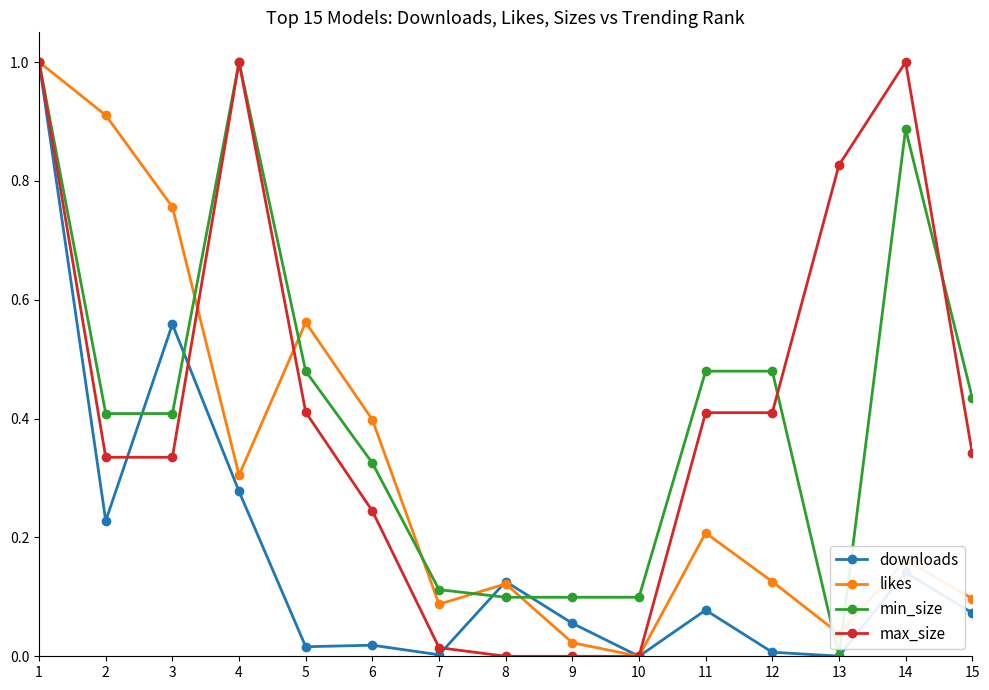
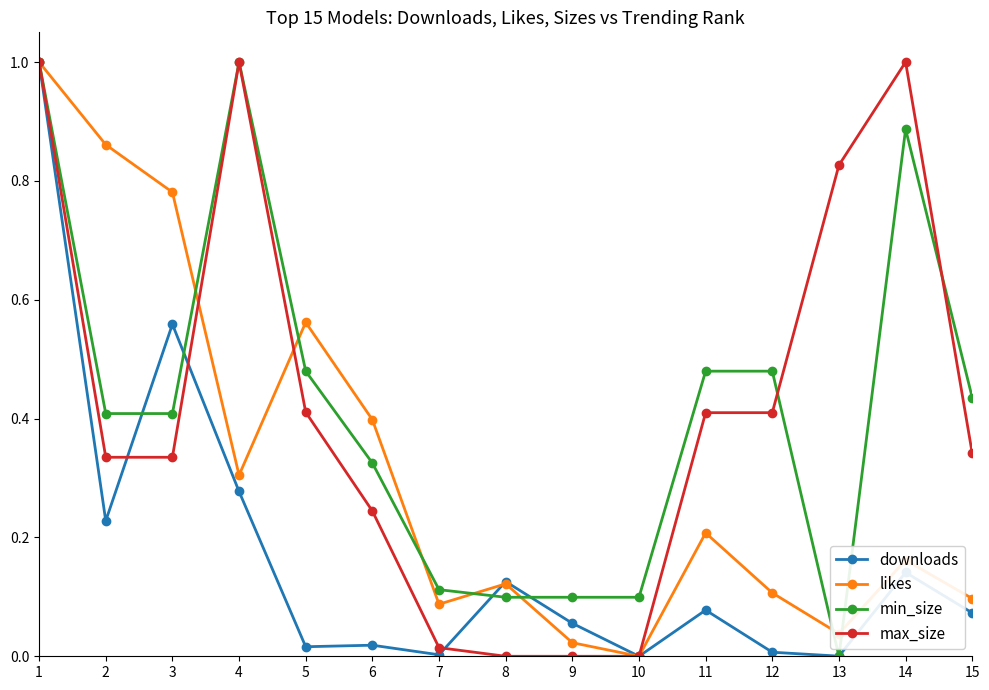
likes, 2: 0.91 -> 0.86
likes, 3: 0.76 -> 0.78
likes, 12: 0.13 -> 0.11
